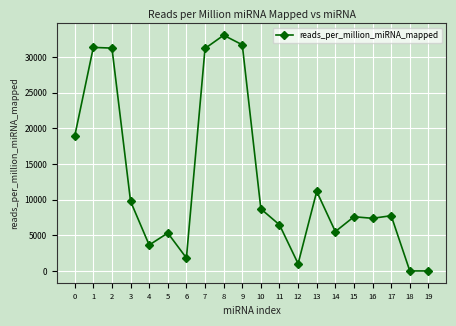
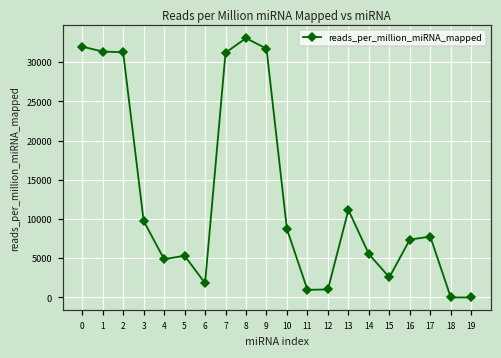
0: 19000 -> 32000
4: 4000 -> 5000
11: 6000 -> 1000
15: 8000 -> 3000
